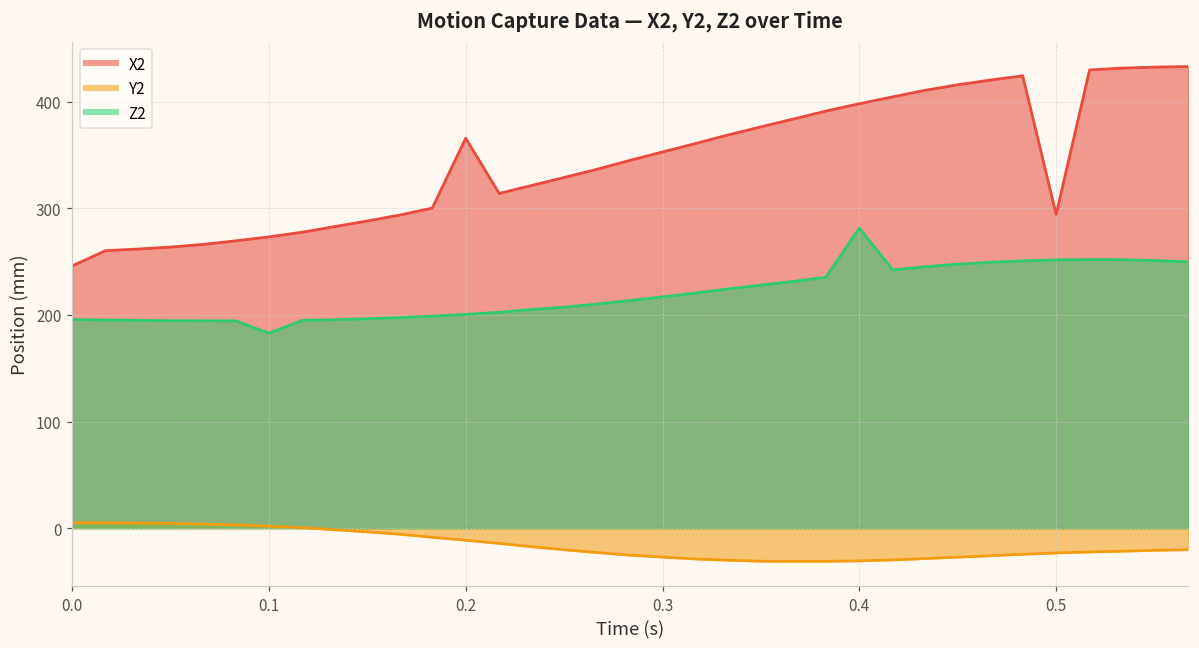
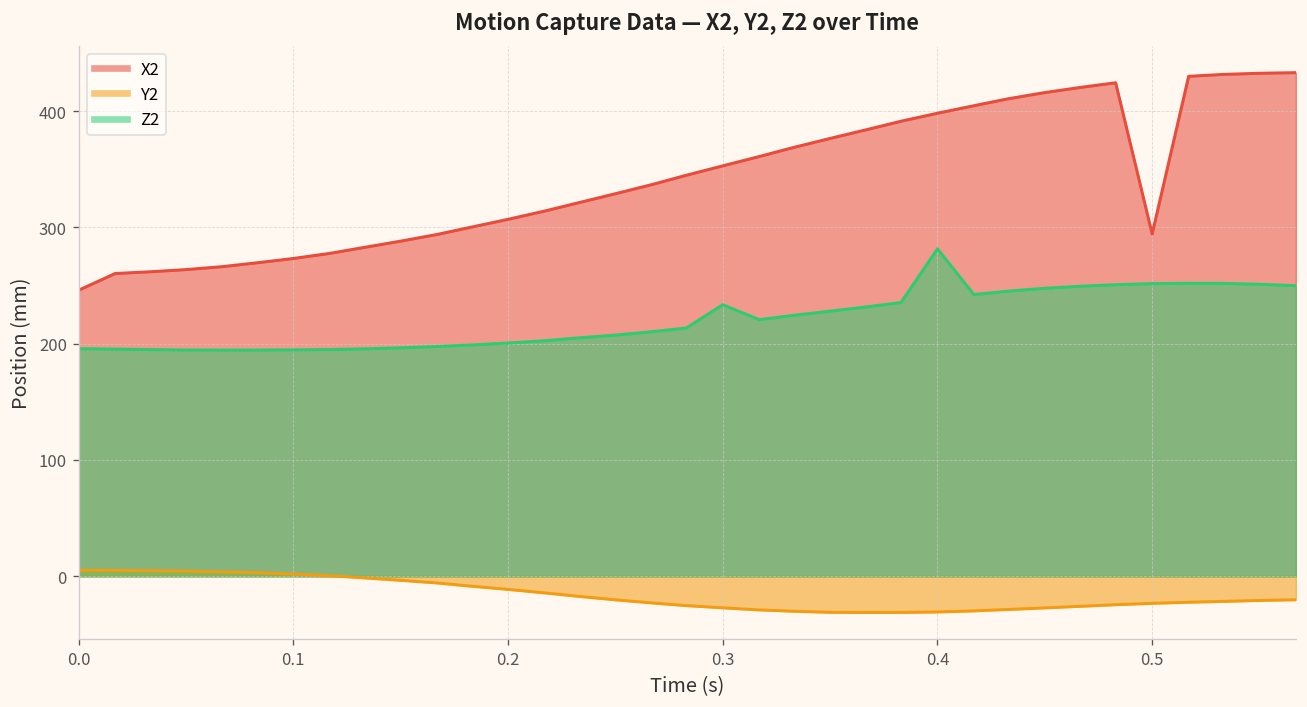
Z2, 0.1: 180 -> 190
X2, 0.2: 370 -> 310
Z2, 0.3: 220 -> 230
